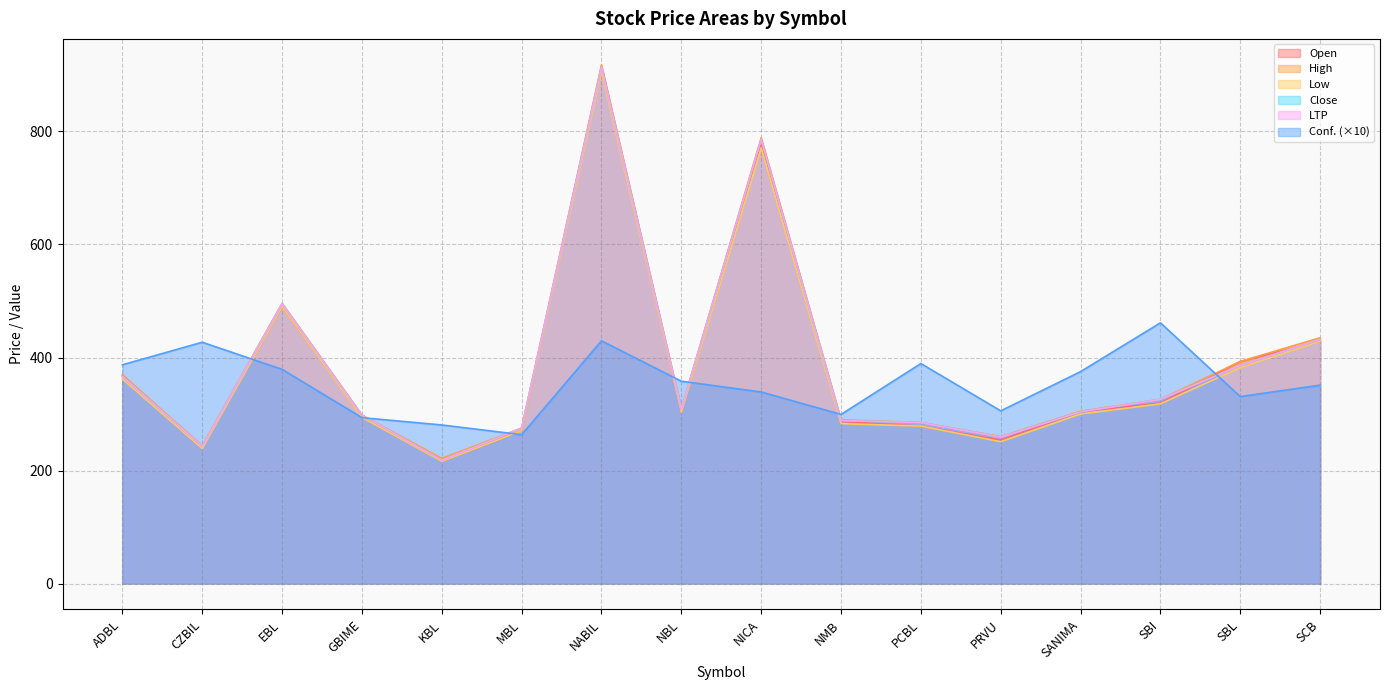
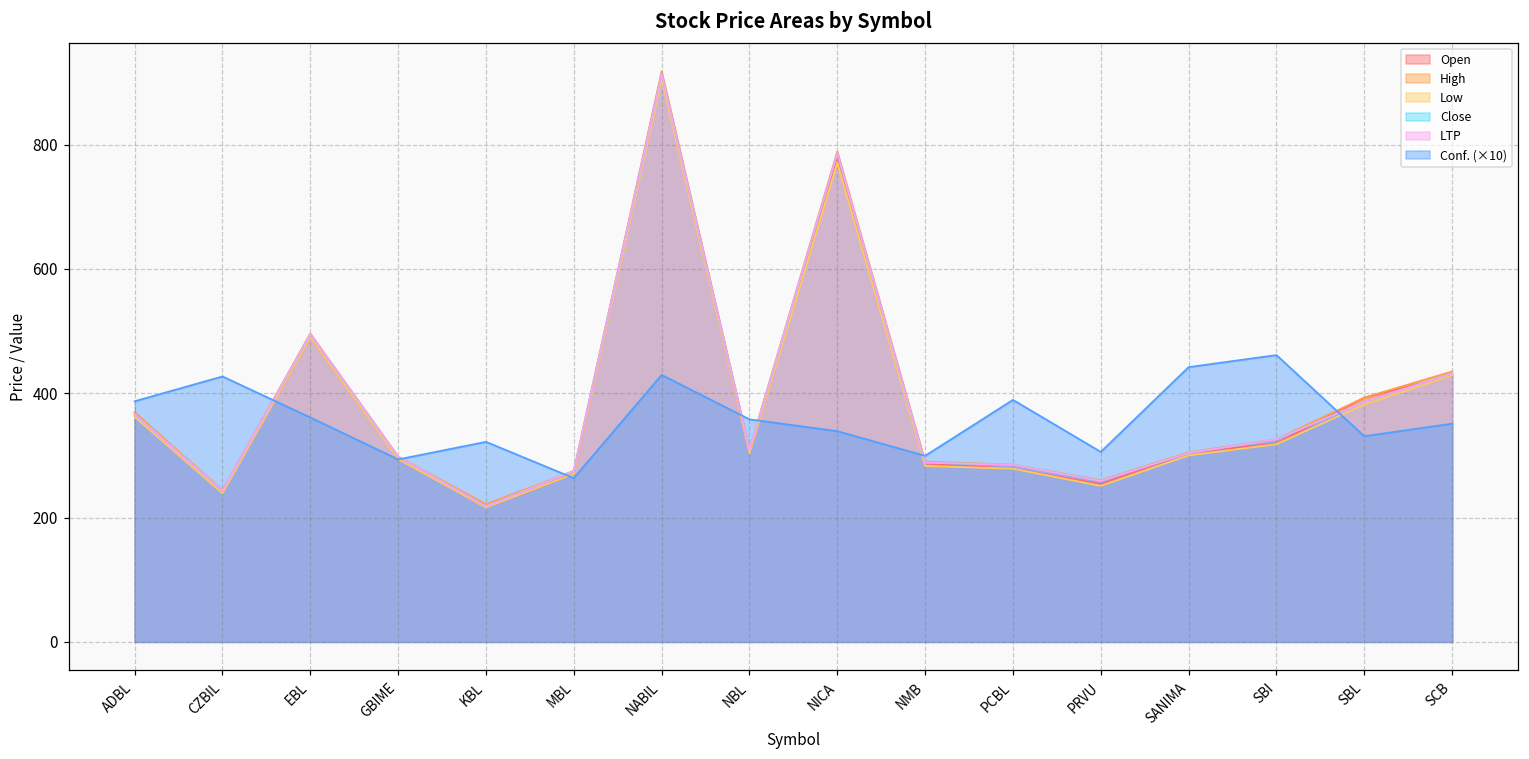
Conf. (×10), EBL: 380 -> 360
Conf. (×10), KBL: 280 -> 320
Conf. (×10), SANIMA: 380 -> 440
